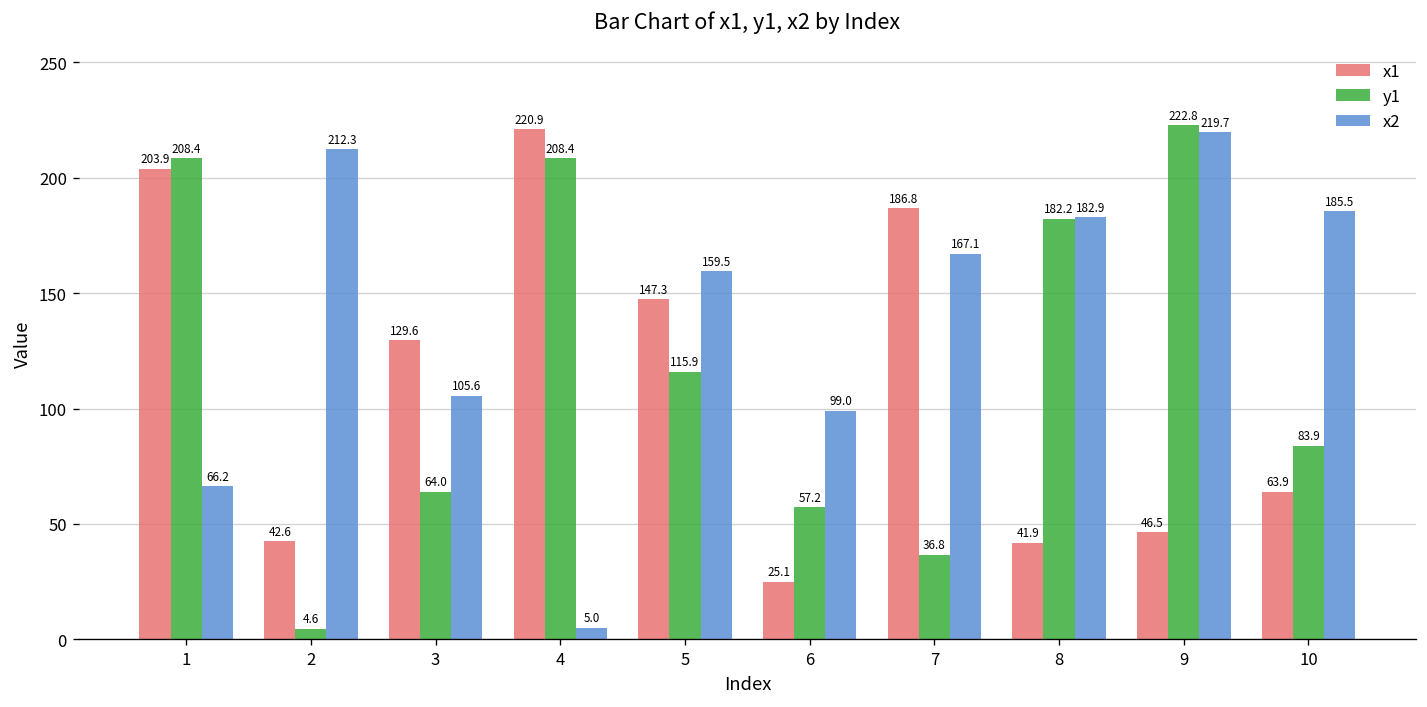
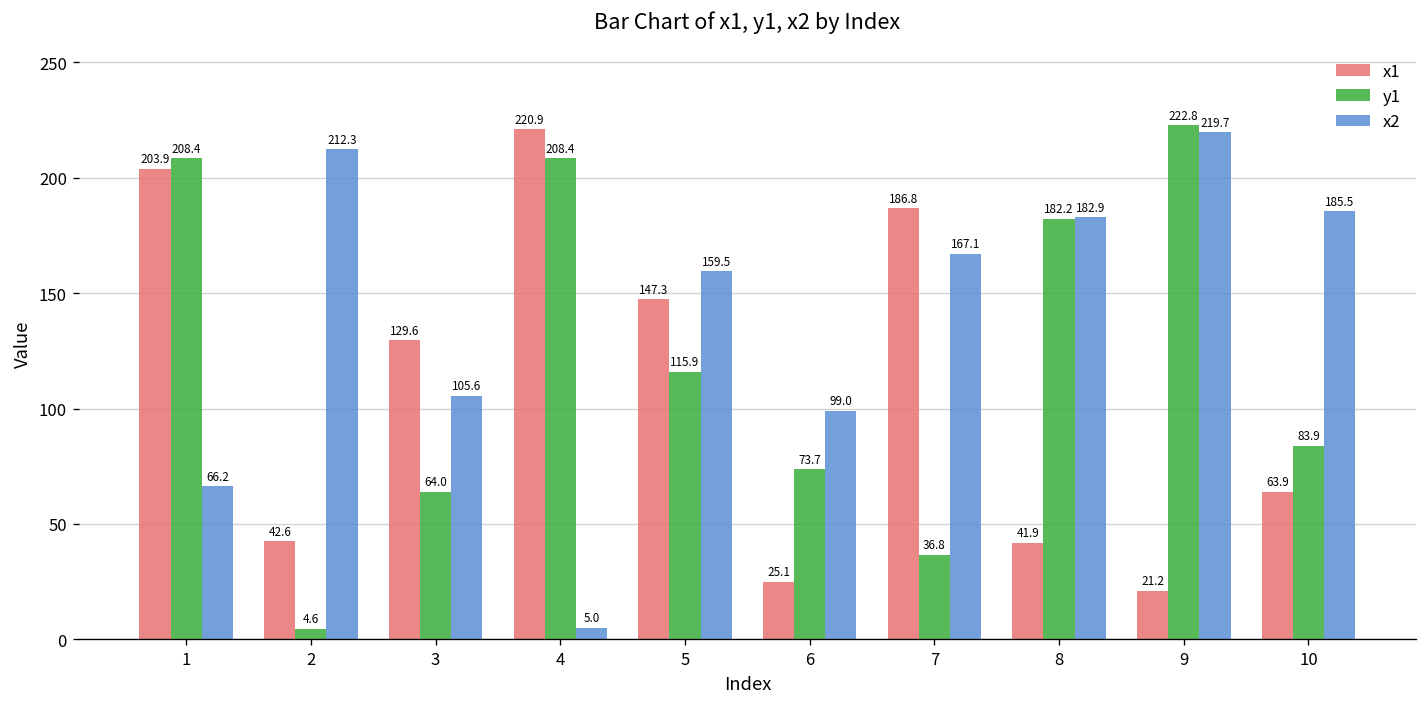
y1, 6: 57.2 -> 73.7
x1, 9: 46.5 -> 21.2
